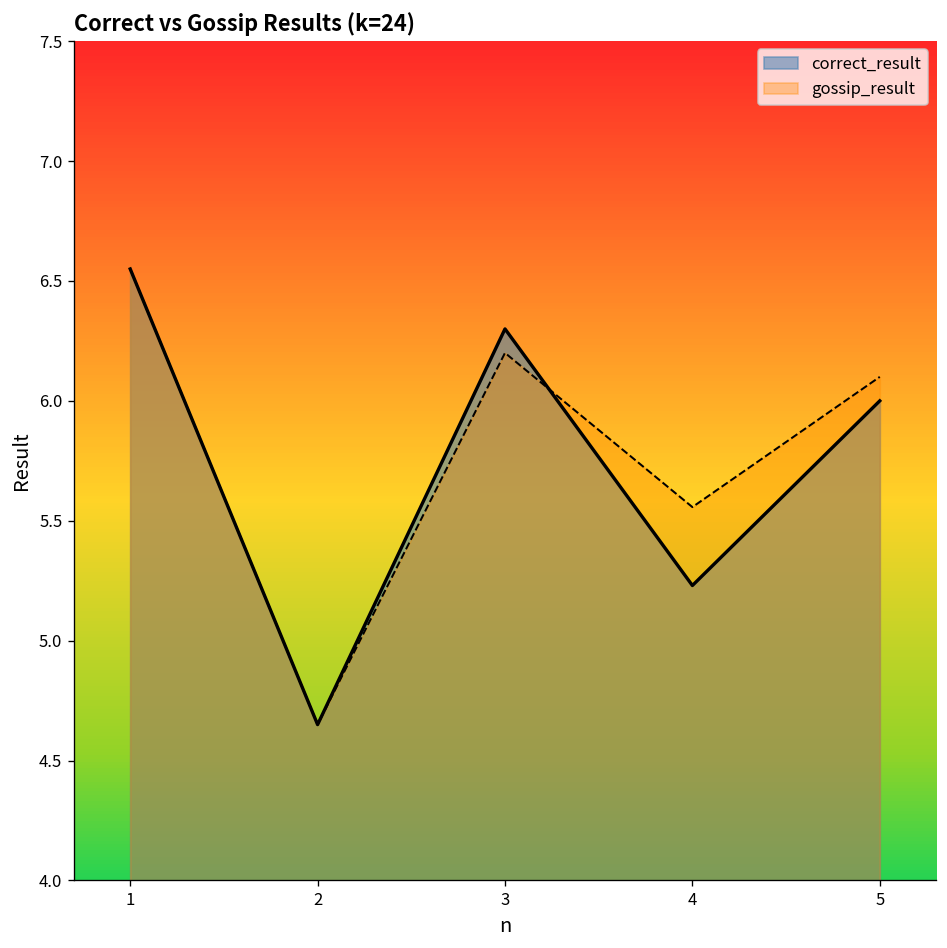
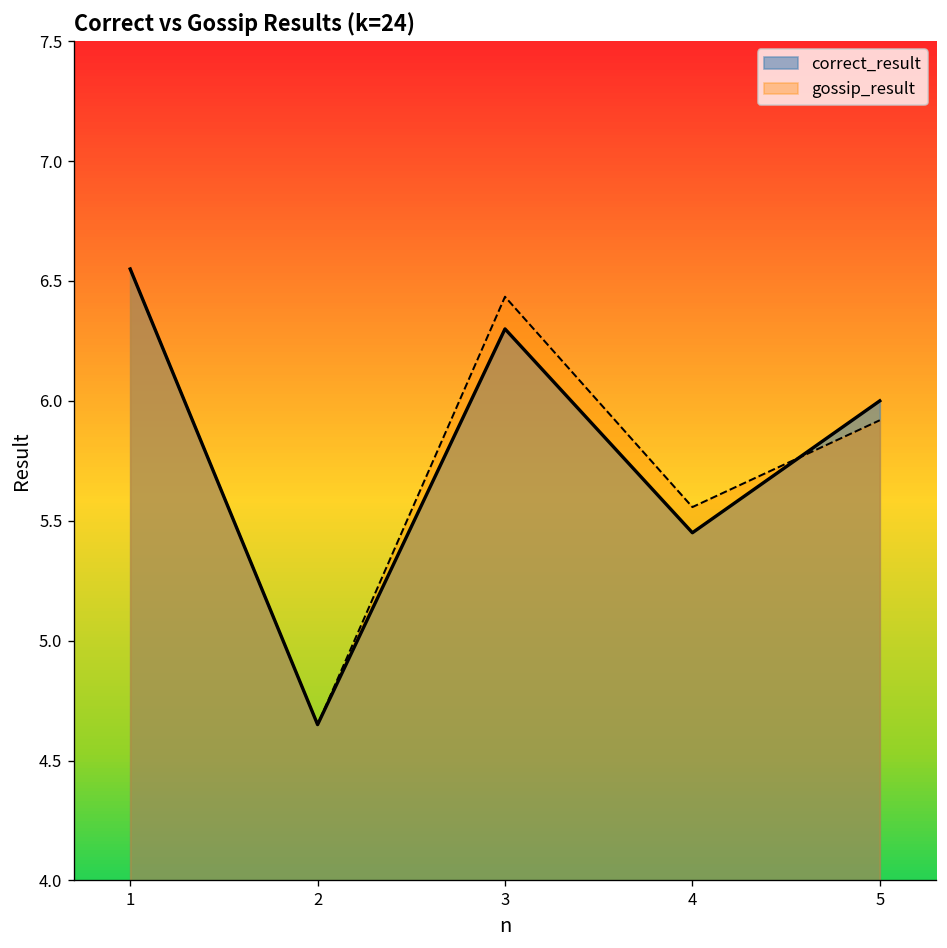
gossip_result, 3: 6.20 -> 6.43
correct_result, 4: 5.23 -> 5.45
gossip_result, 5: 6.10 -> 5.92
